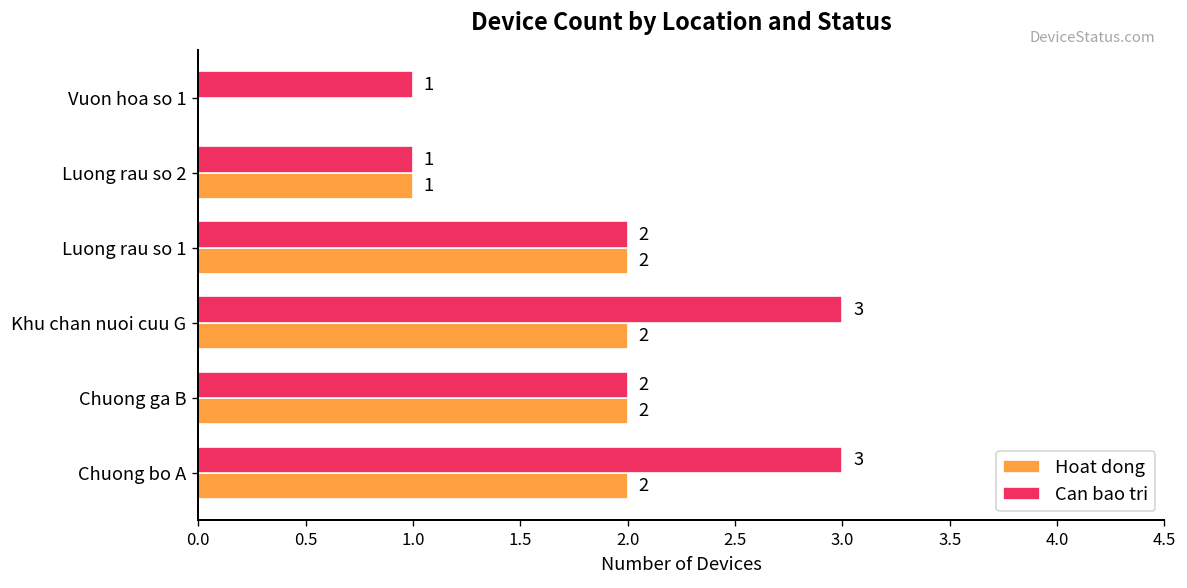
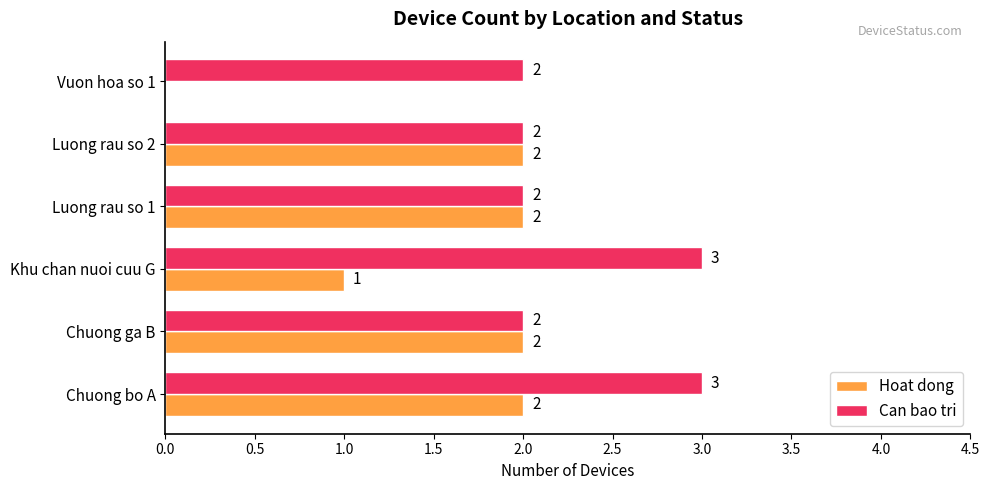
Can bao tri, Vuon hoa so 1: 1 -> 2
Can bao tri, Luong rau so 2: 1 -> 2
Hoat dong, Luong rau so 2: 1 -> 2
Hoat dong, Khu chan nuoi cuu G: 2 -> 1
